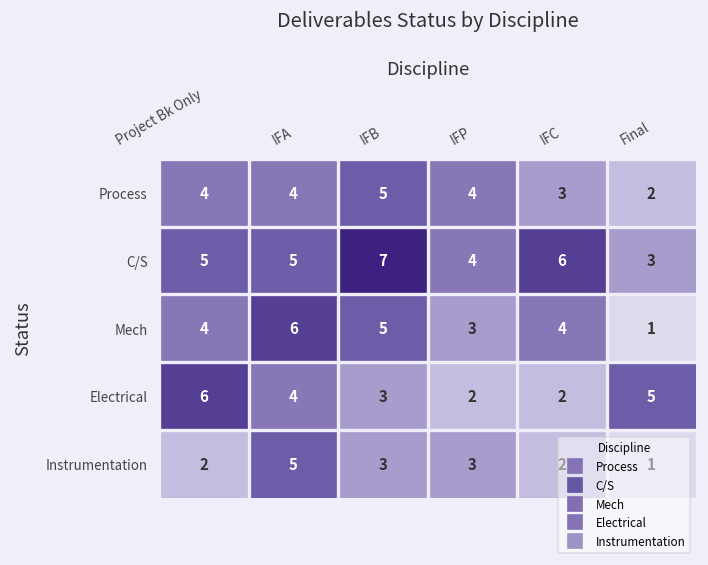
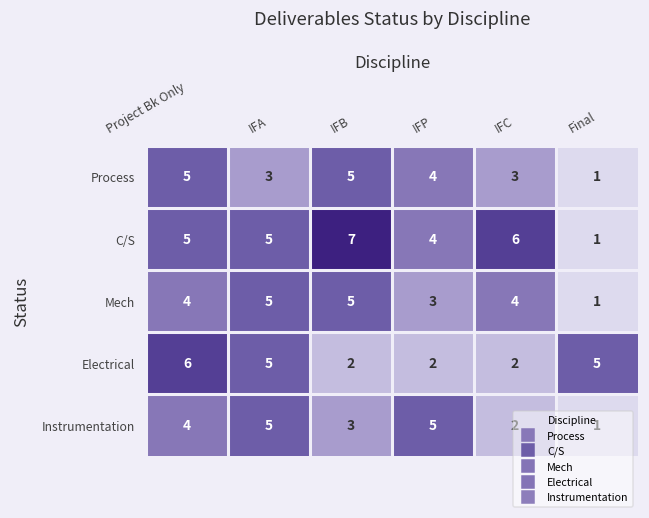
Process, Project Bk Only: 4 -> 5
Process, IFA: 4 -> 3
Process, Final: 2 -> 1
C/S, Final: 3 -> 1
Mech, IFA: 6 -> 5
Electrical, IFA: 4 -> 5
Electrical, IFB: 3 -> 2
Instrumentation, Project Bk Only: 2 -> 4
Instrumentation, IFP: 3 -> 5
